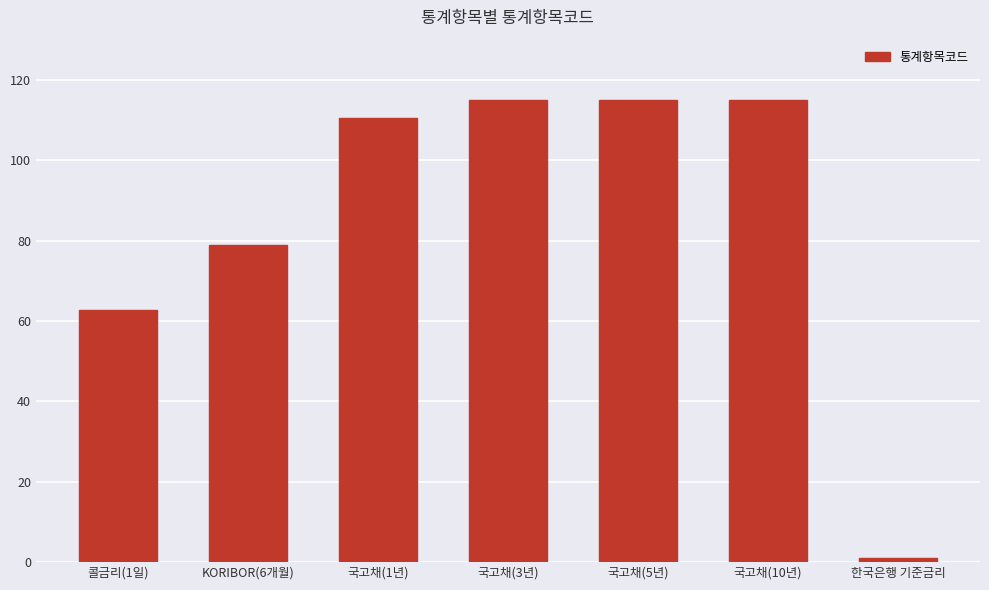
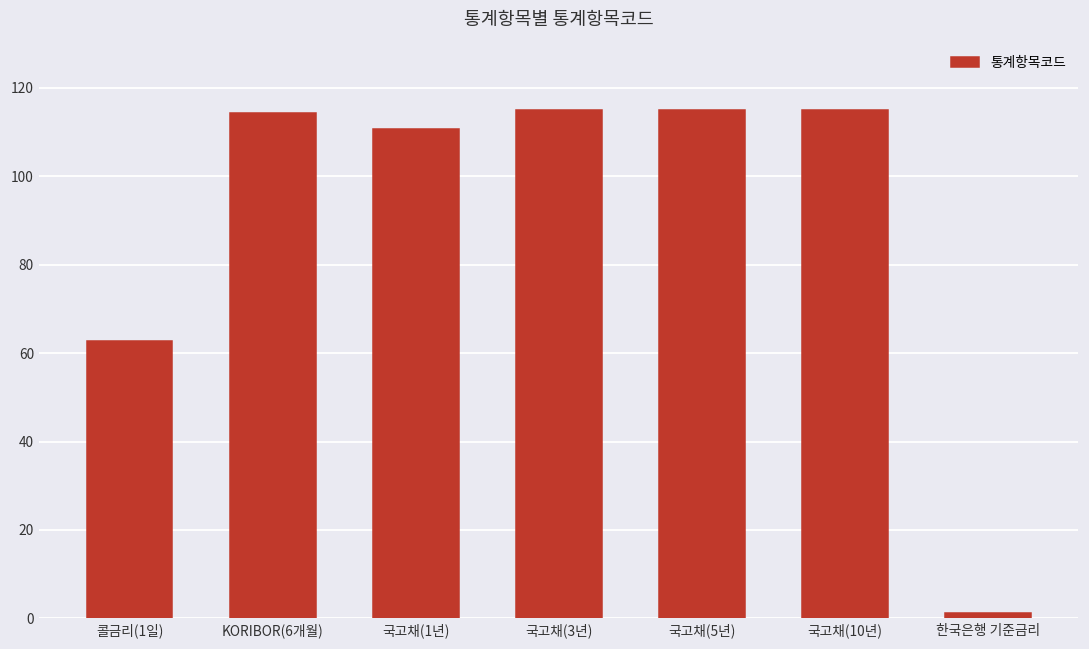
KORIBOR(6개월): 79 -> 114
